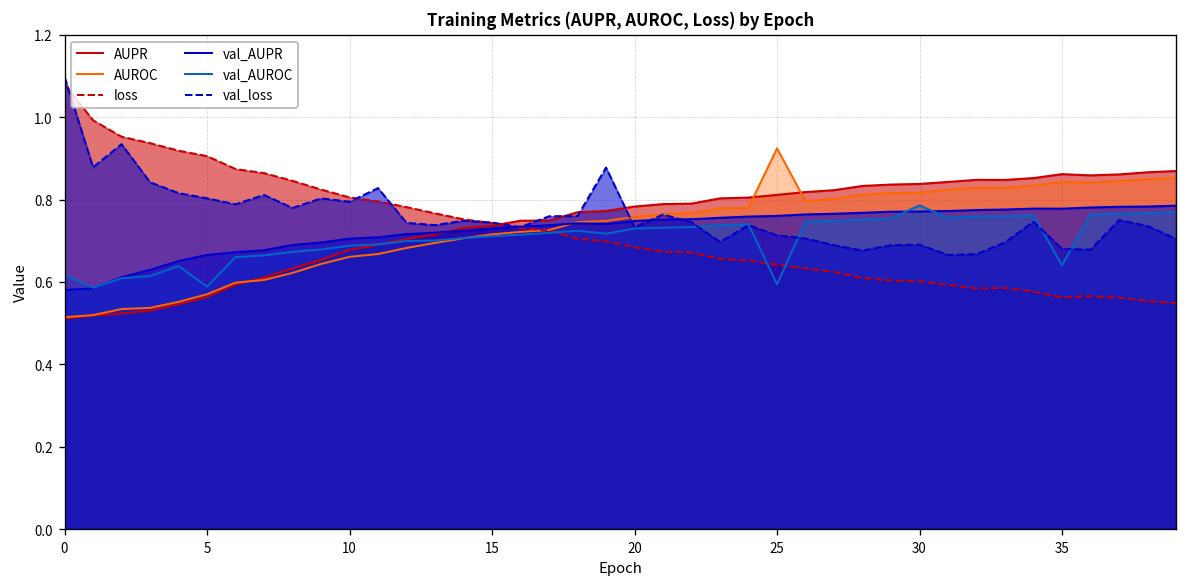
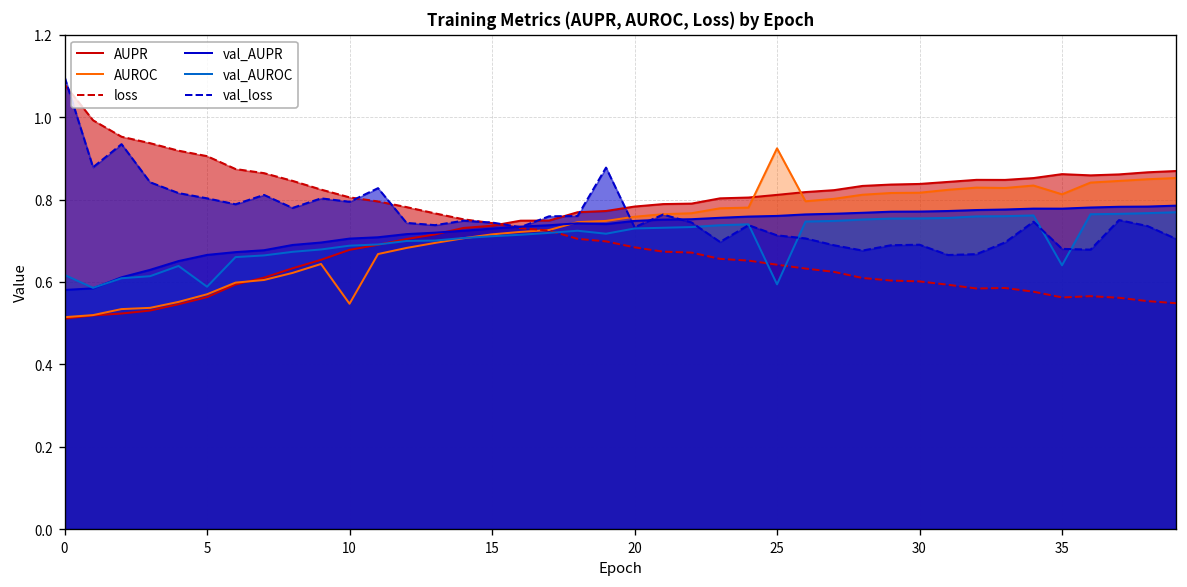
AUROC, 10: 0.66 -> 0.55
val_AUROC, 30: 0.79 -> 0.75
AUROC, 35: 0.84 -> 0.81
